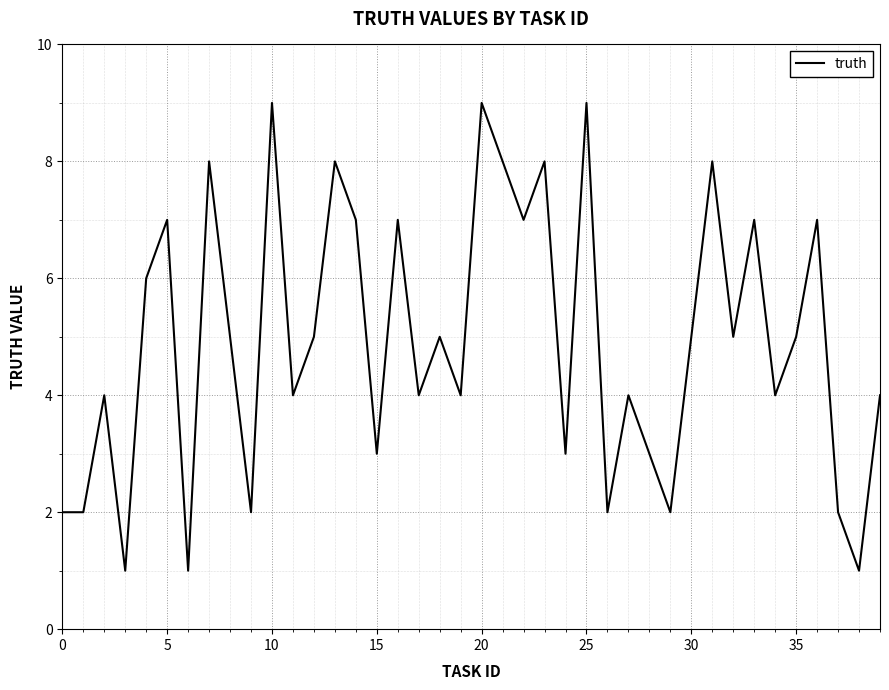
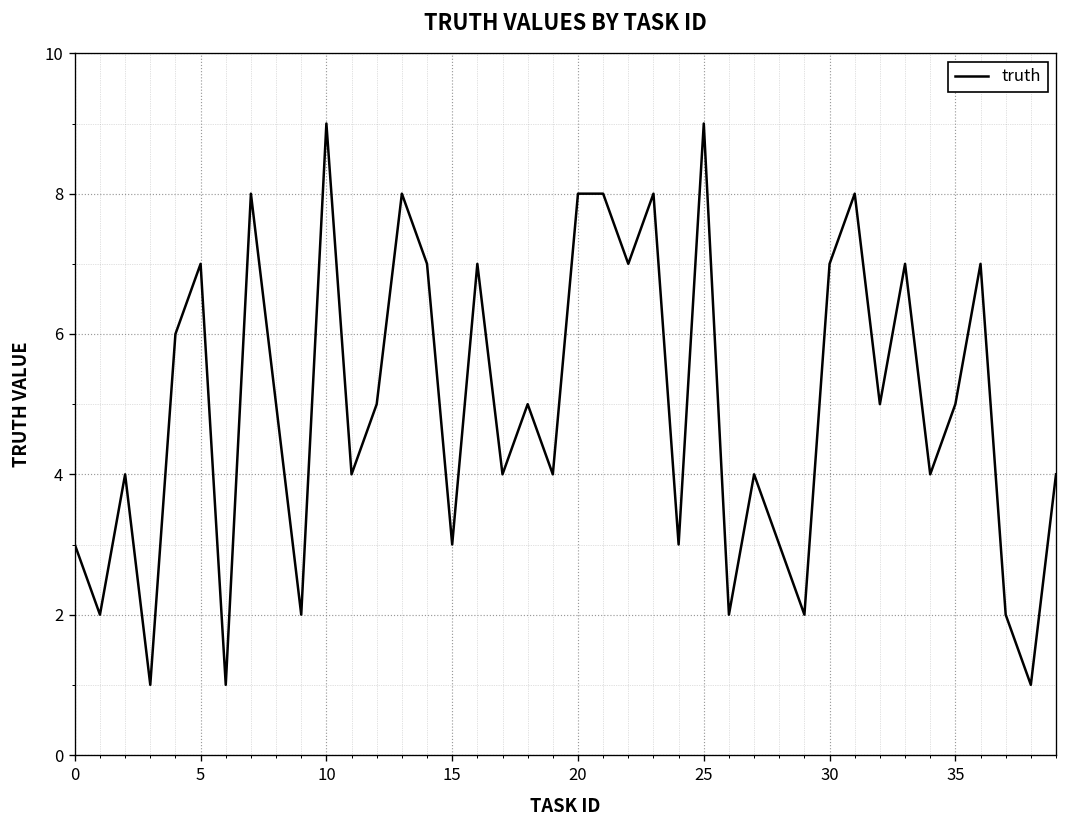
0: 2 -> 3
20: 9 -> 8
30: 5 -> 7
